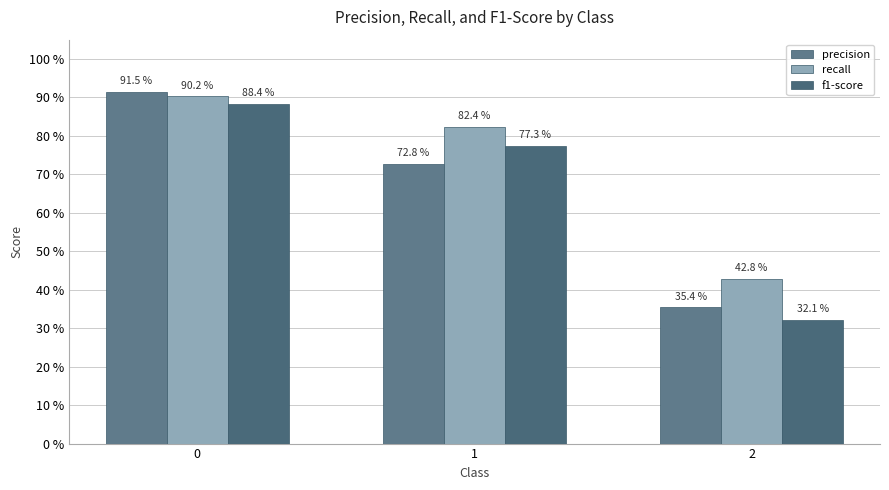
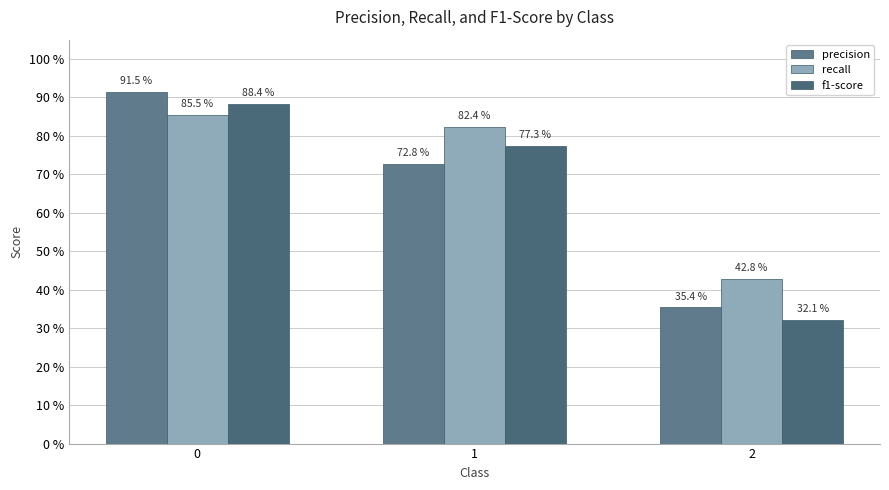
recall, 0: 90.2 % -> 85.5 %
